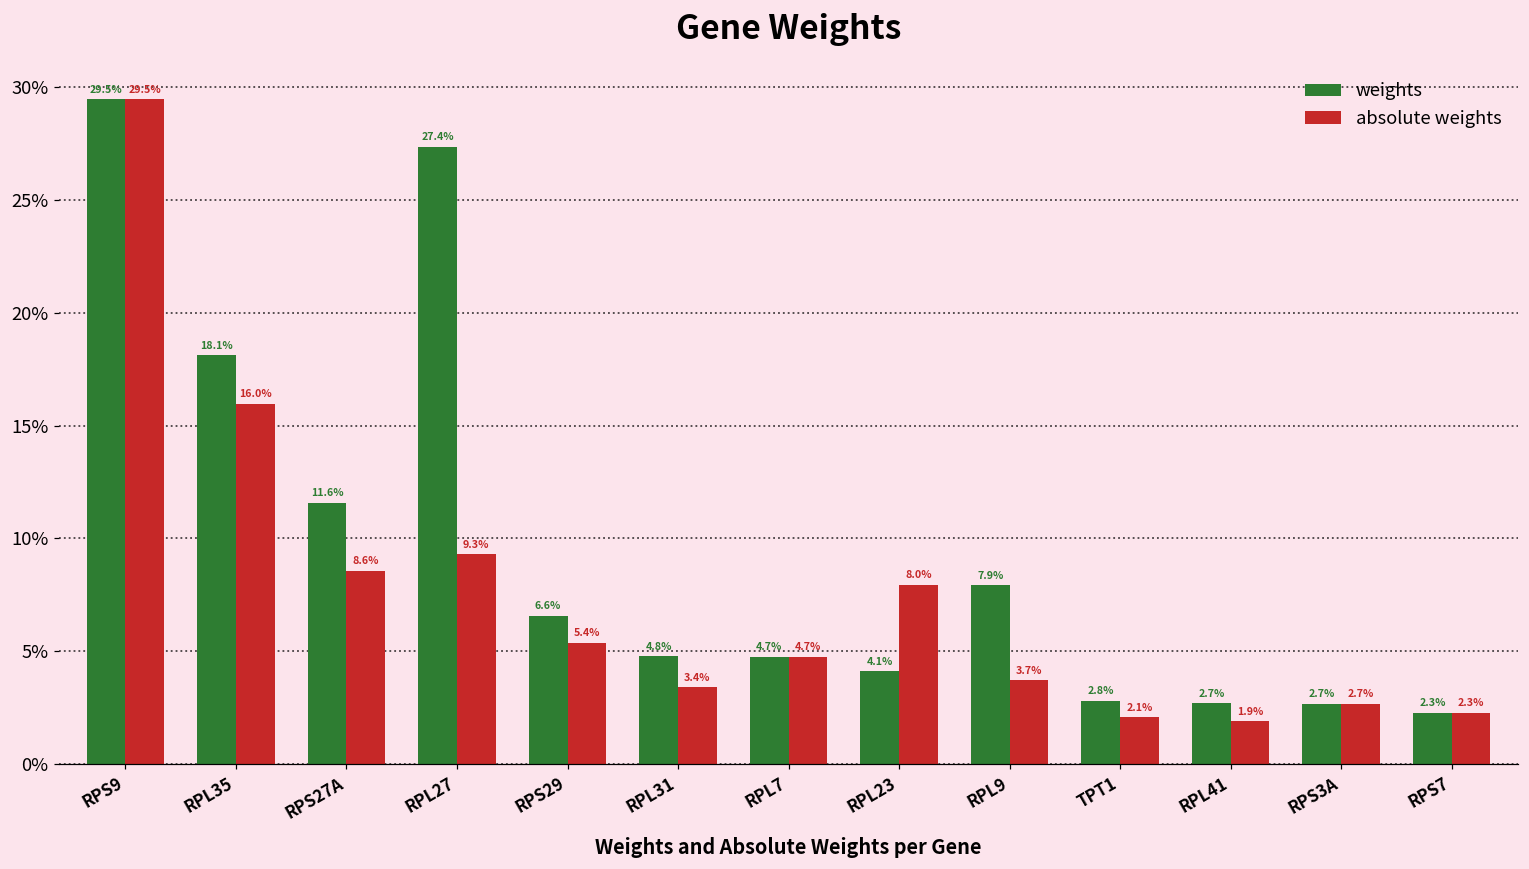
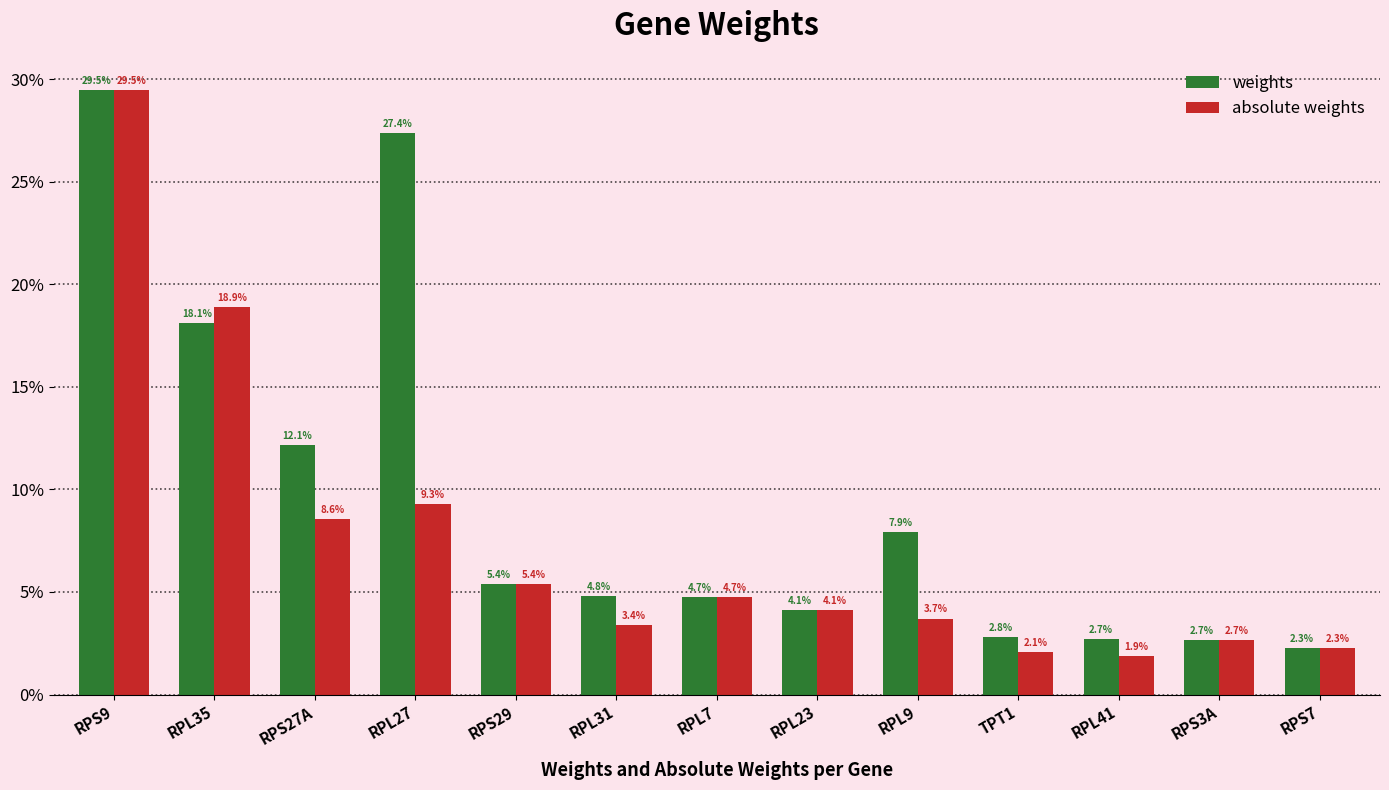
absolute weights, RPL35: 16.0% -> 18.9%
weights, RPS27A: 11.6% -> 12.1%
weights, RPS29: 6.6% -> 5.4%
absolute weights, RPL23: 8.0% -> 4.1%
